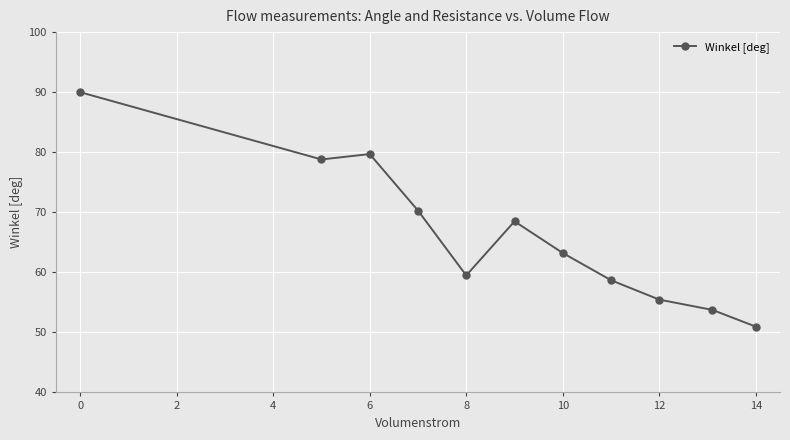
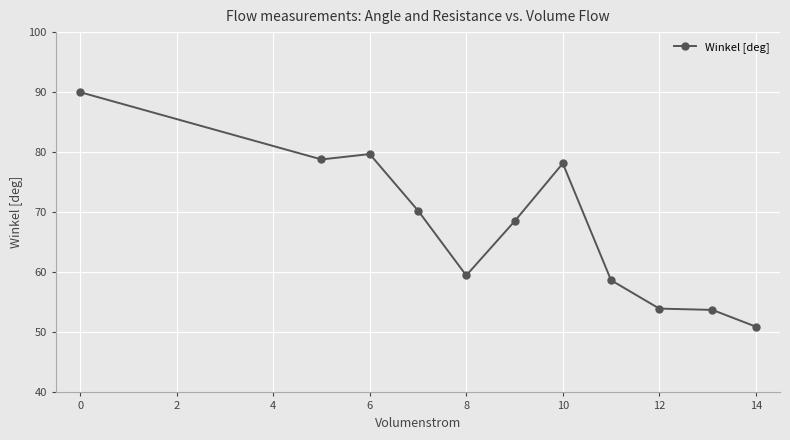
10: 63 -> 78
12: 55 -> 54
